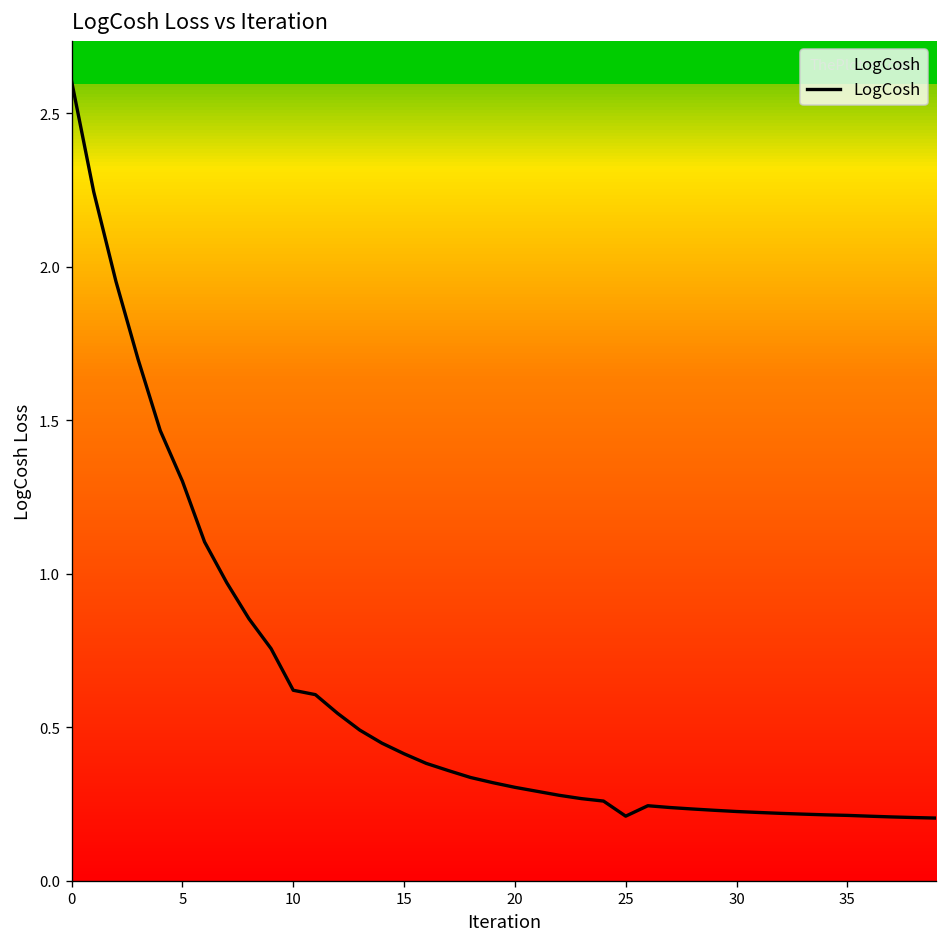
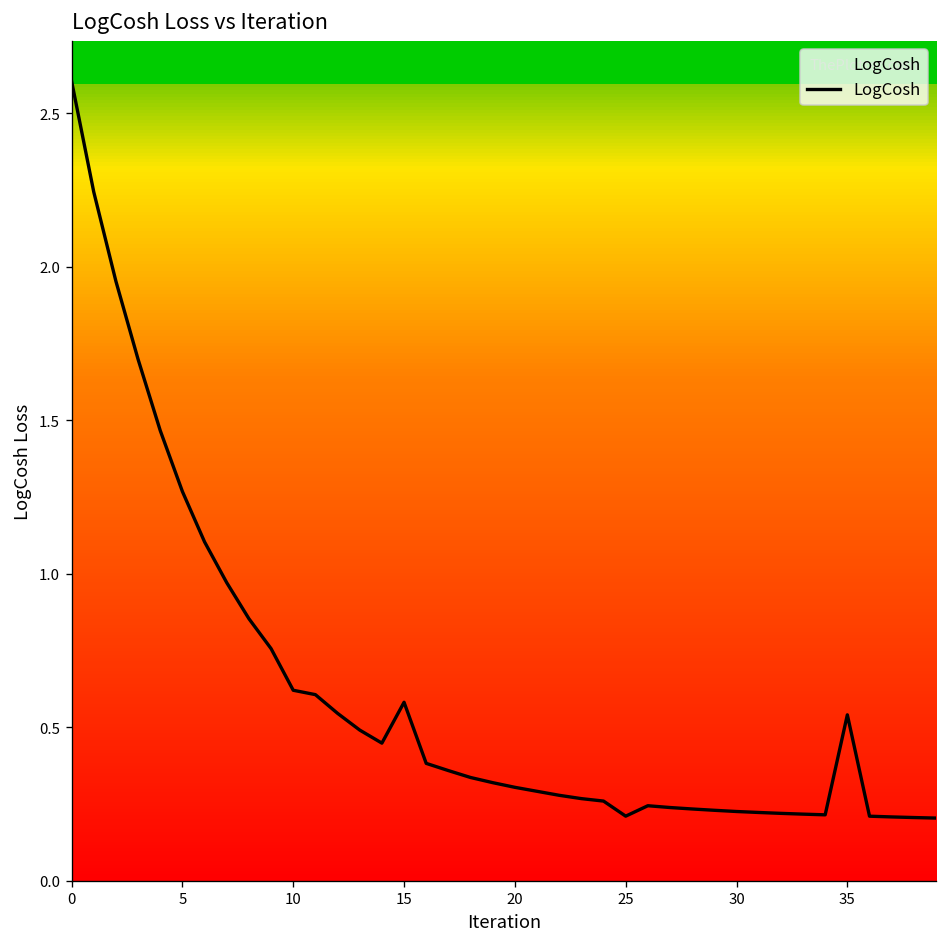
5: 1.30 -> 1.27
15: 0.41 -> 0.58
35: 0.21 -> 0.54
